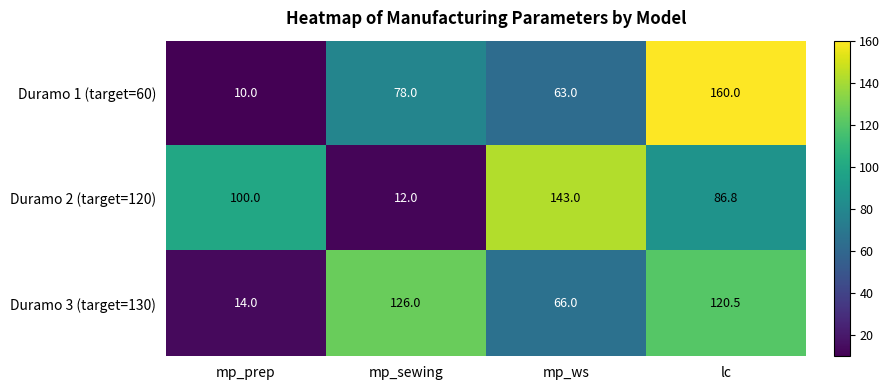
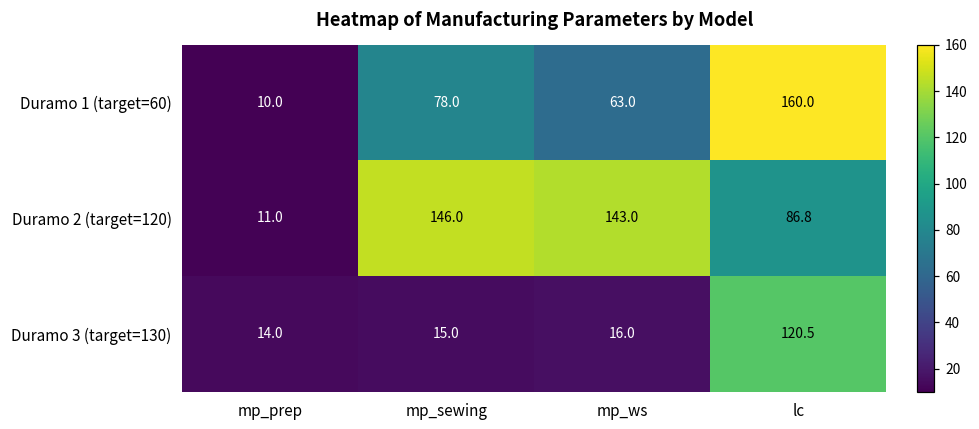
Duramo 2 (target=120), mp_prep: 100.0 -> 11.0
Duramo 2 (target=120), mp_sewing: 12.0 -> 146.0
Duramo 3 (target=130), mp_sewing: 126.0 -> 15.0
Duramo 3 (target=130), mp_ws: 66.0 -> 16.0
